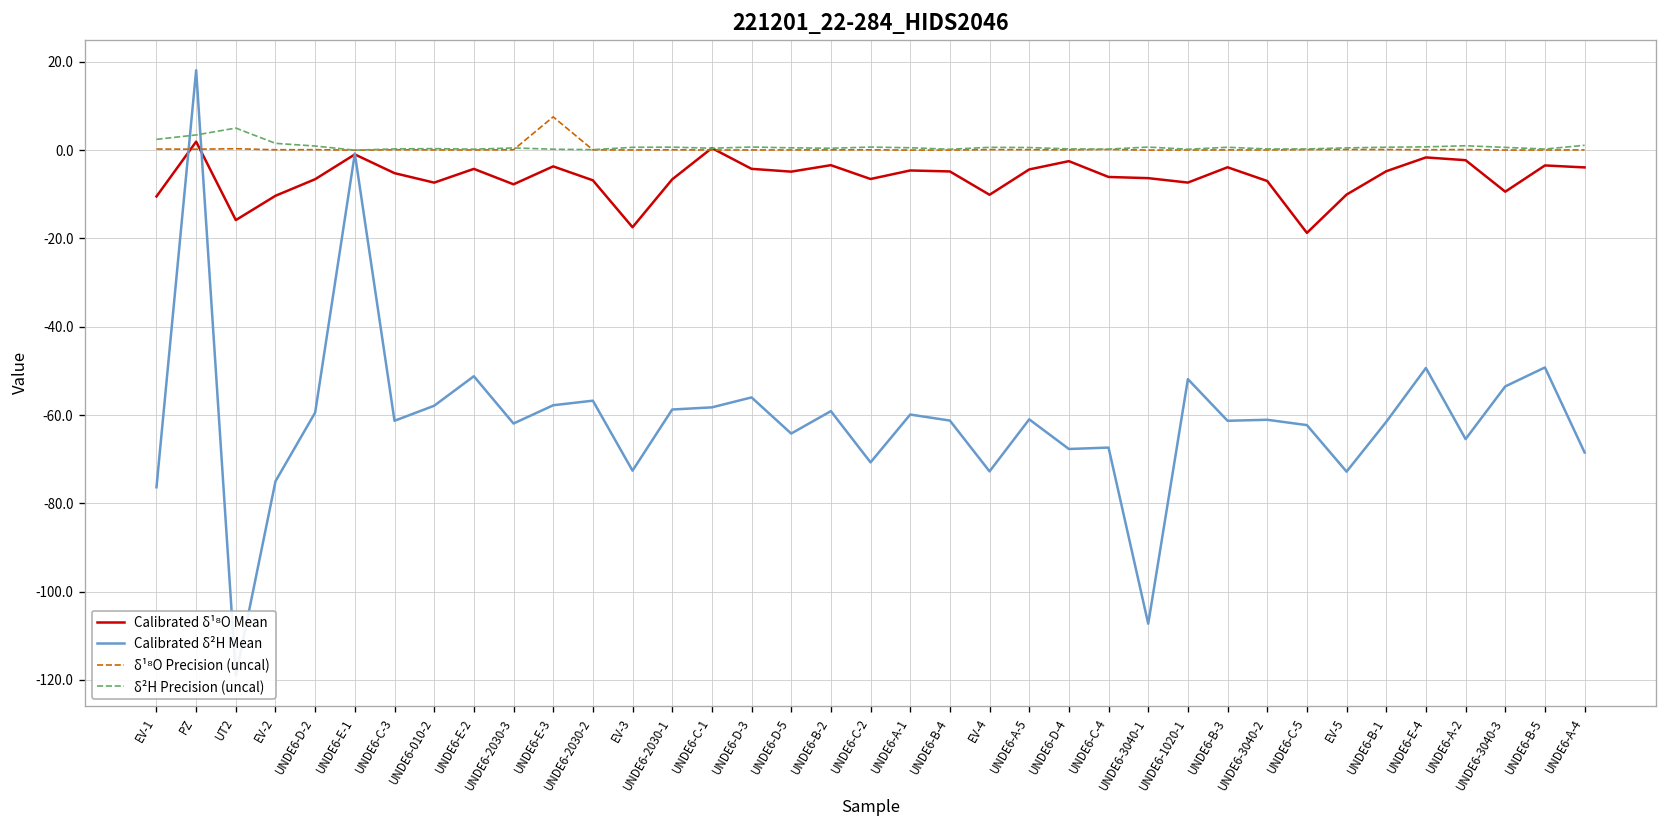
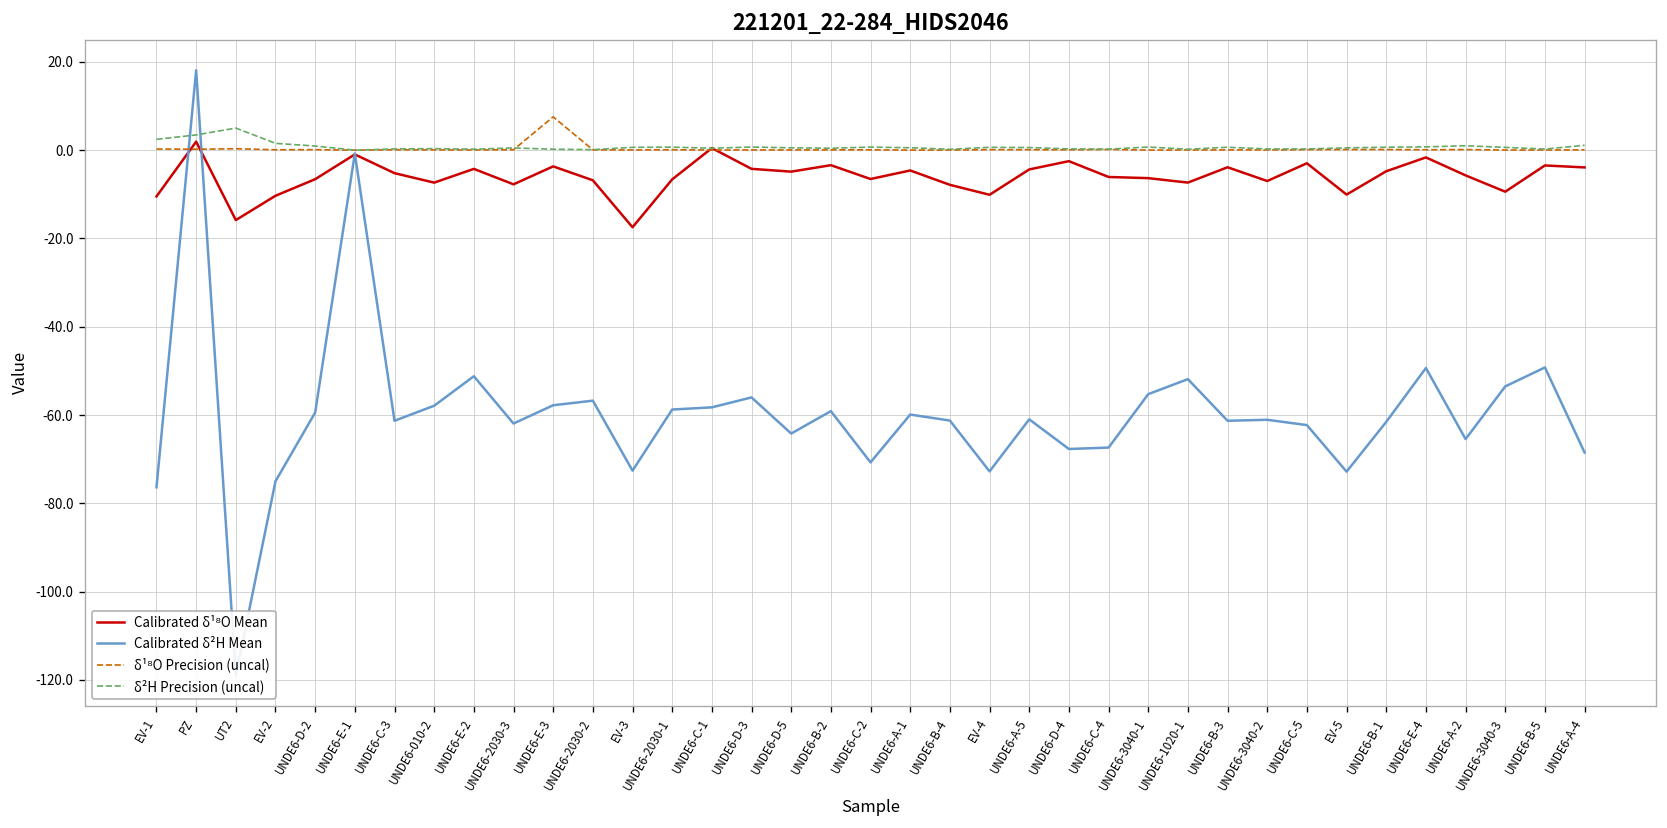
Calibrated δ¹⁸O Mean, UNDE6-B-4: -5 -> -8
Calibrated δ²H Mean, UNDE6-3040-1: -107 -> -55
Calibrated δ¹⁸O Mean, UNDE6-C-5: -19 -> -3
Calibrated δ¹⁸O Mean, UNDE6-A-2: -2 -> -6
